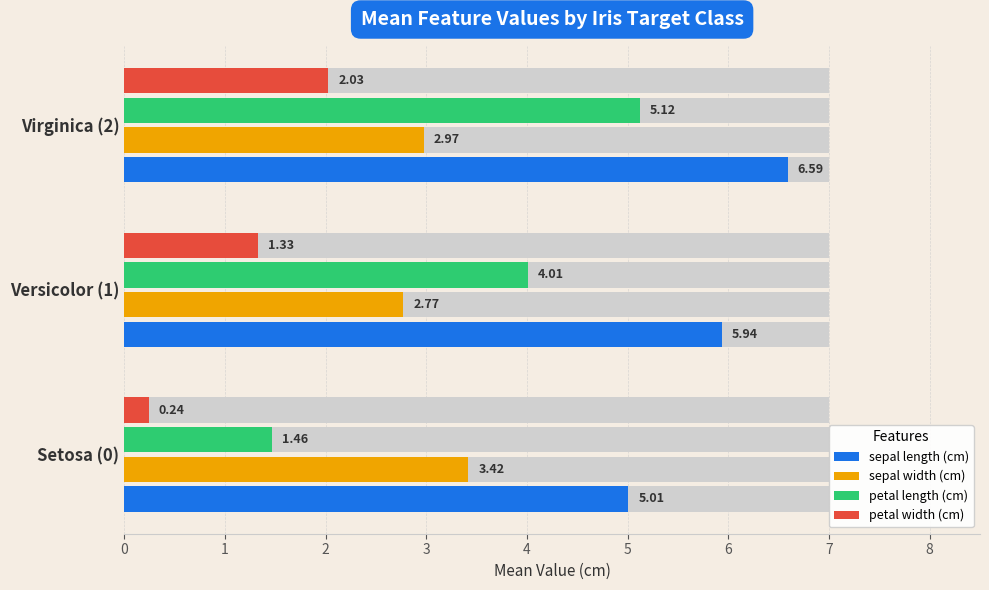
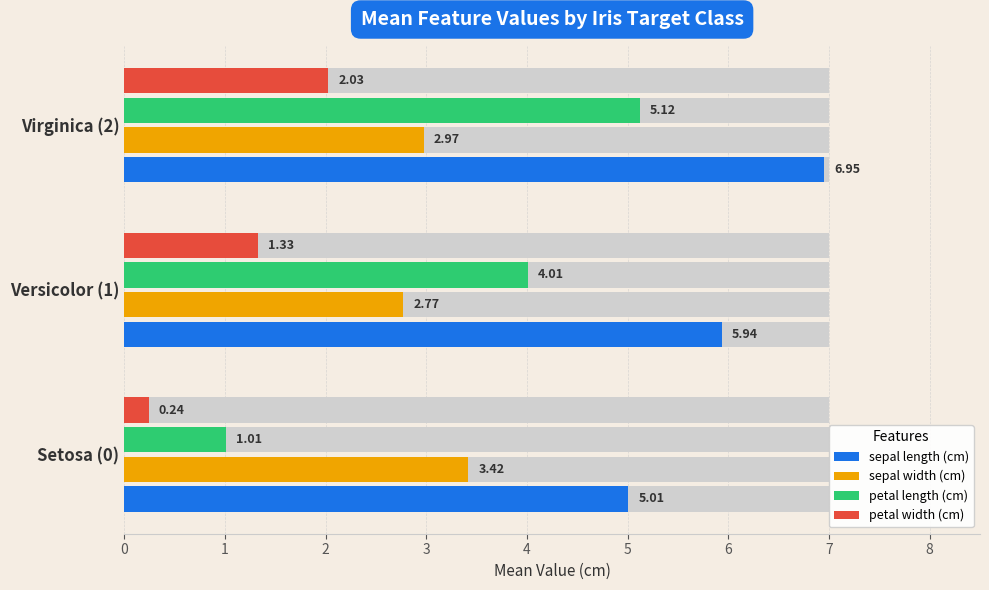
sepal length (cm), Virginica (2): 6.59 -> 6.95
petal length (cm), Setosa (0): 1.46 -> 1.01
